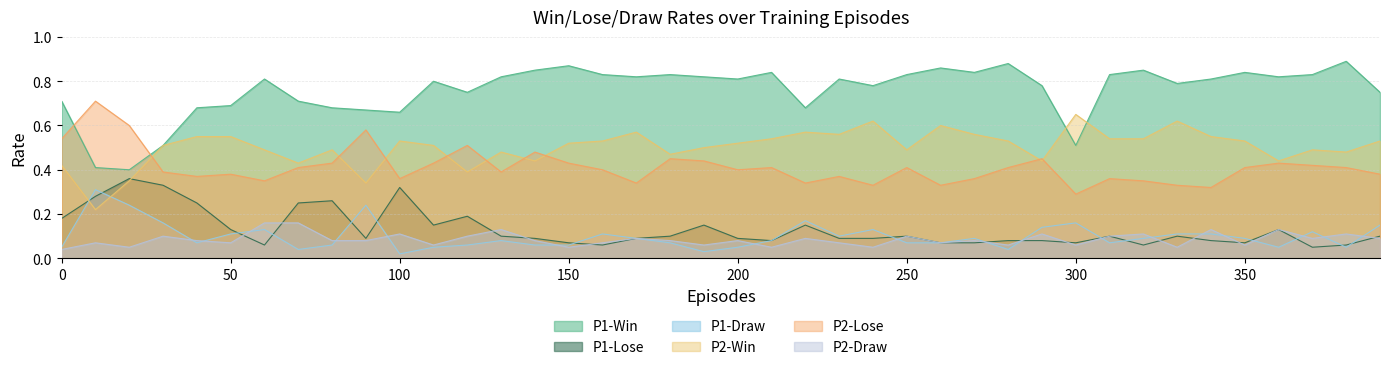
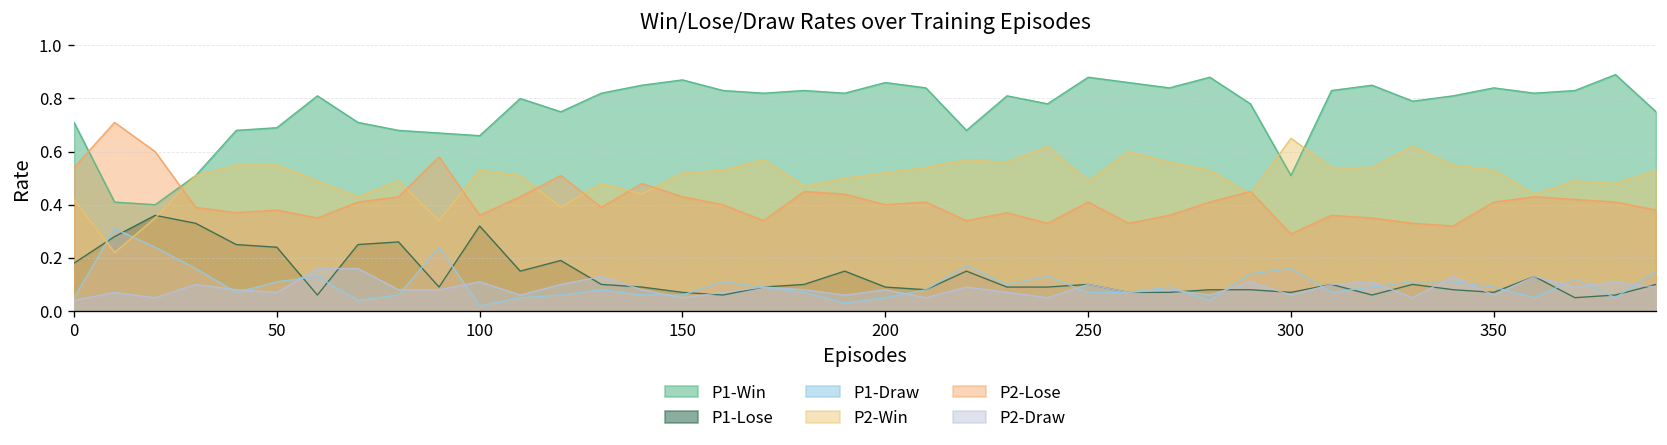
P1-Lose, 50: 0.13 -> 0.24
P1-Win, 200: 0.81 -> 0.86
P1-Win, 250: 0.83 -> 0.88
